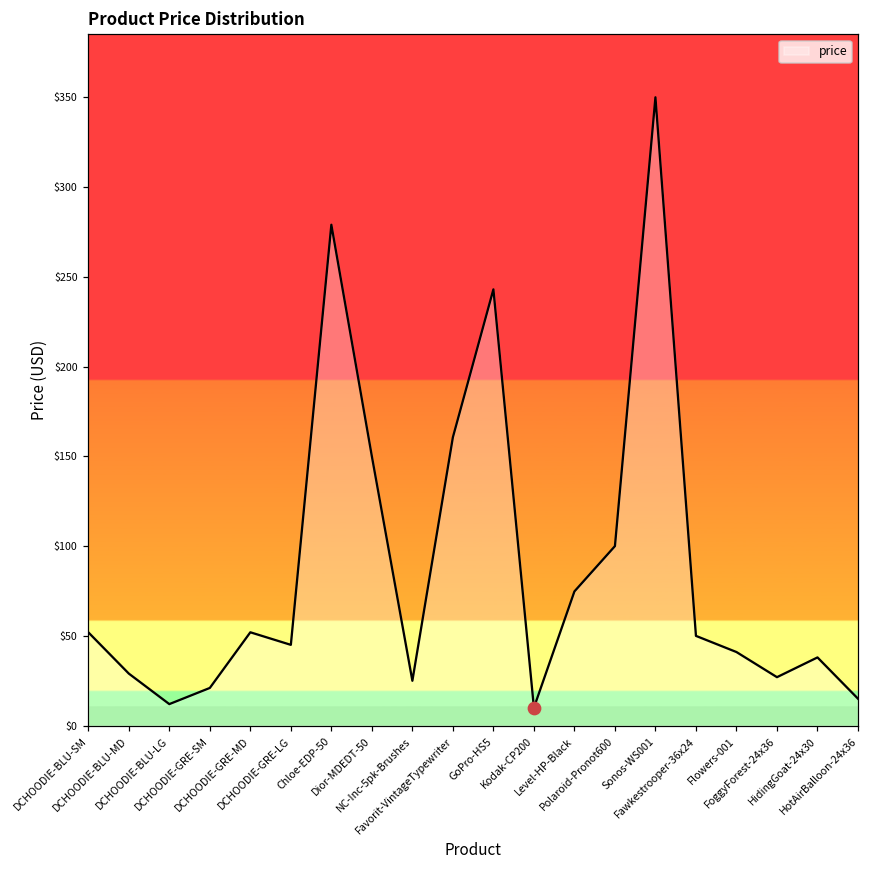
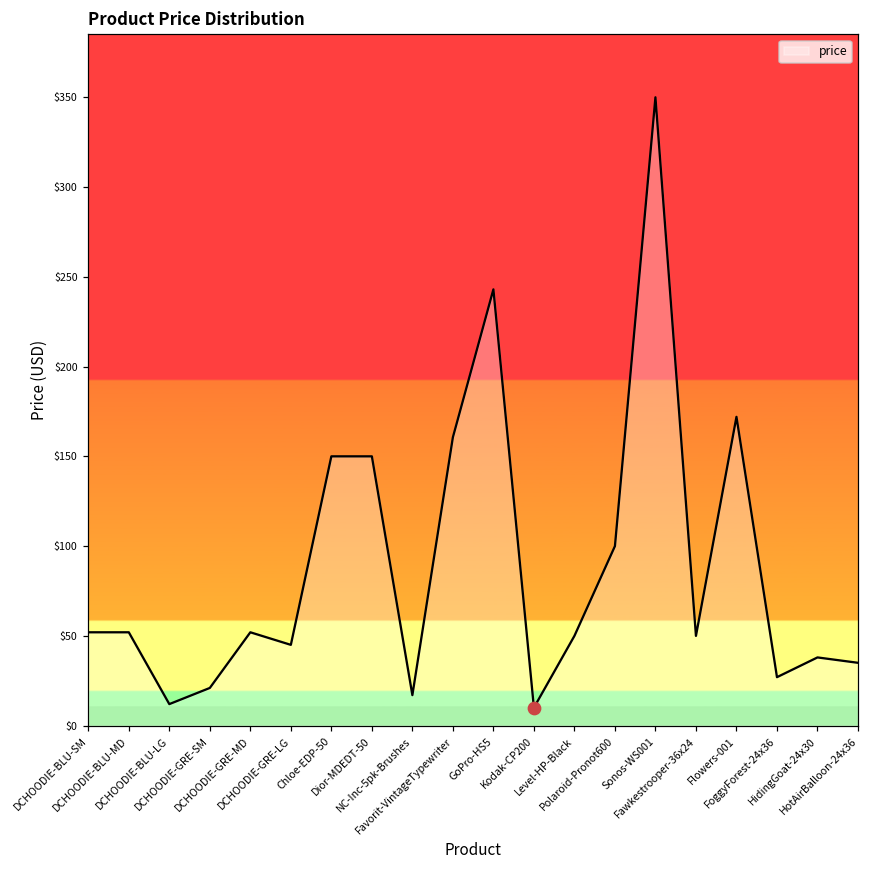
price, DCHOODIE-BLU-MD: $29 -> $52
price, Chloe-EDP-50: $279 -> $150
price, NC-Inc-5pk-Brushes: $25 -> $17
price, Level-HP-Black: $75 -> $50
price, Flowers-001: $41 -> $172
price, HotAirBalloon-24x36: $15 -> $35
